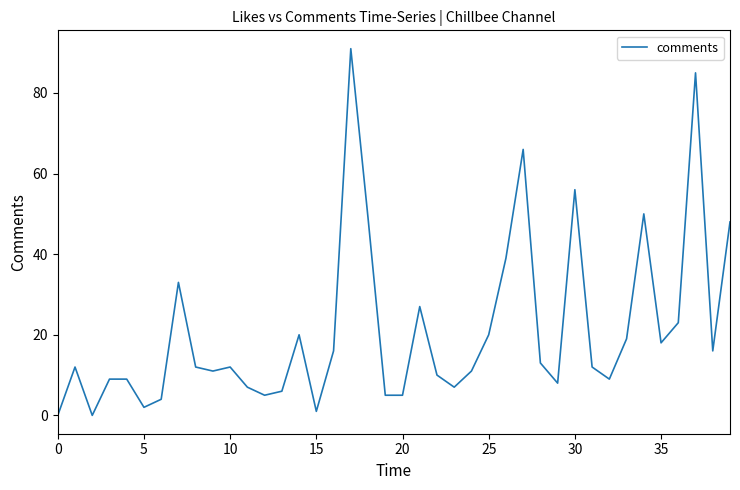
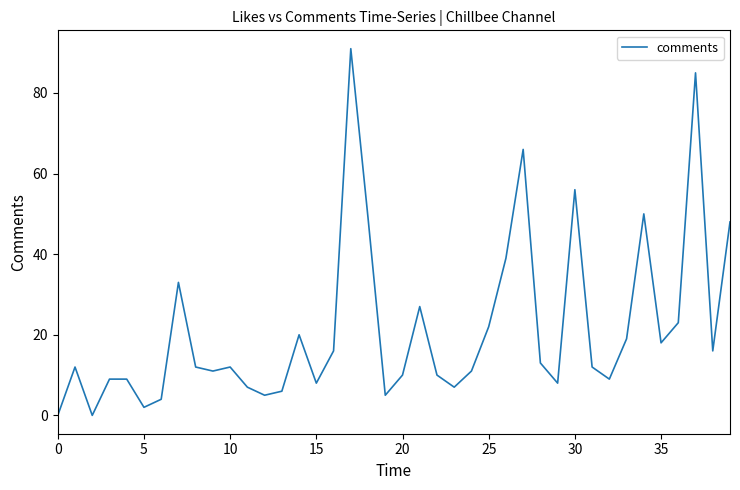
15: 1 -> 8
20: 5 -> 10
25: 20 -> 22
